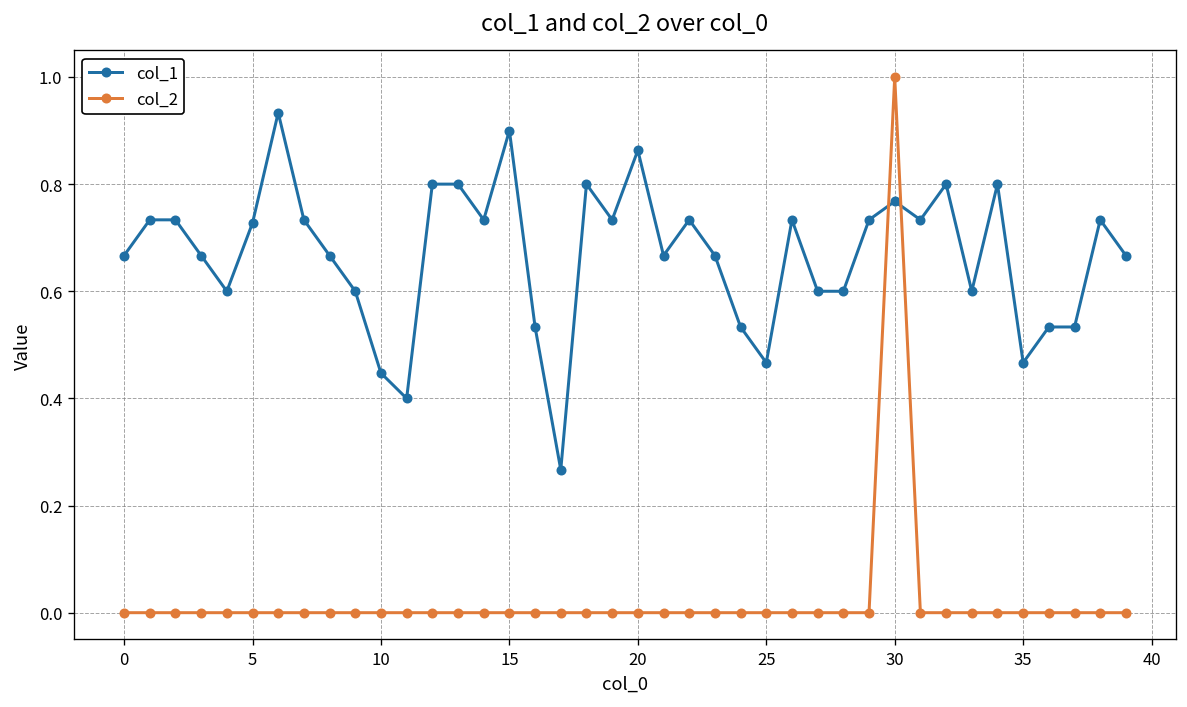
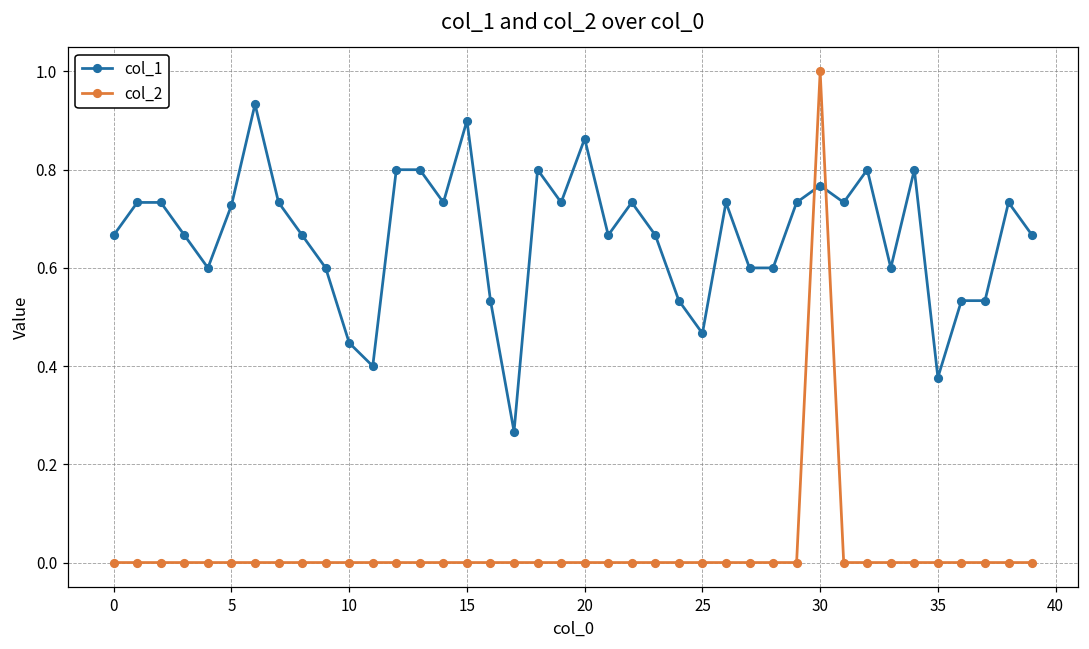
col_1, 35: 0.47 -> 0.38
